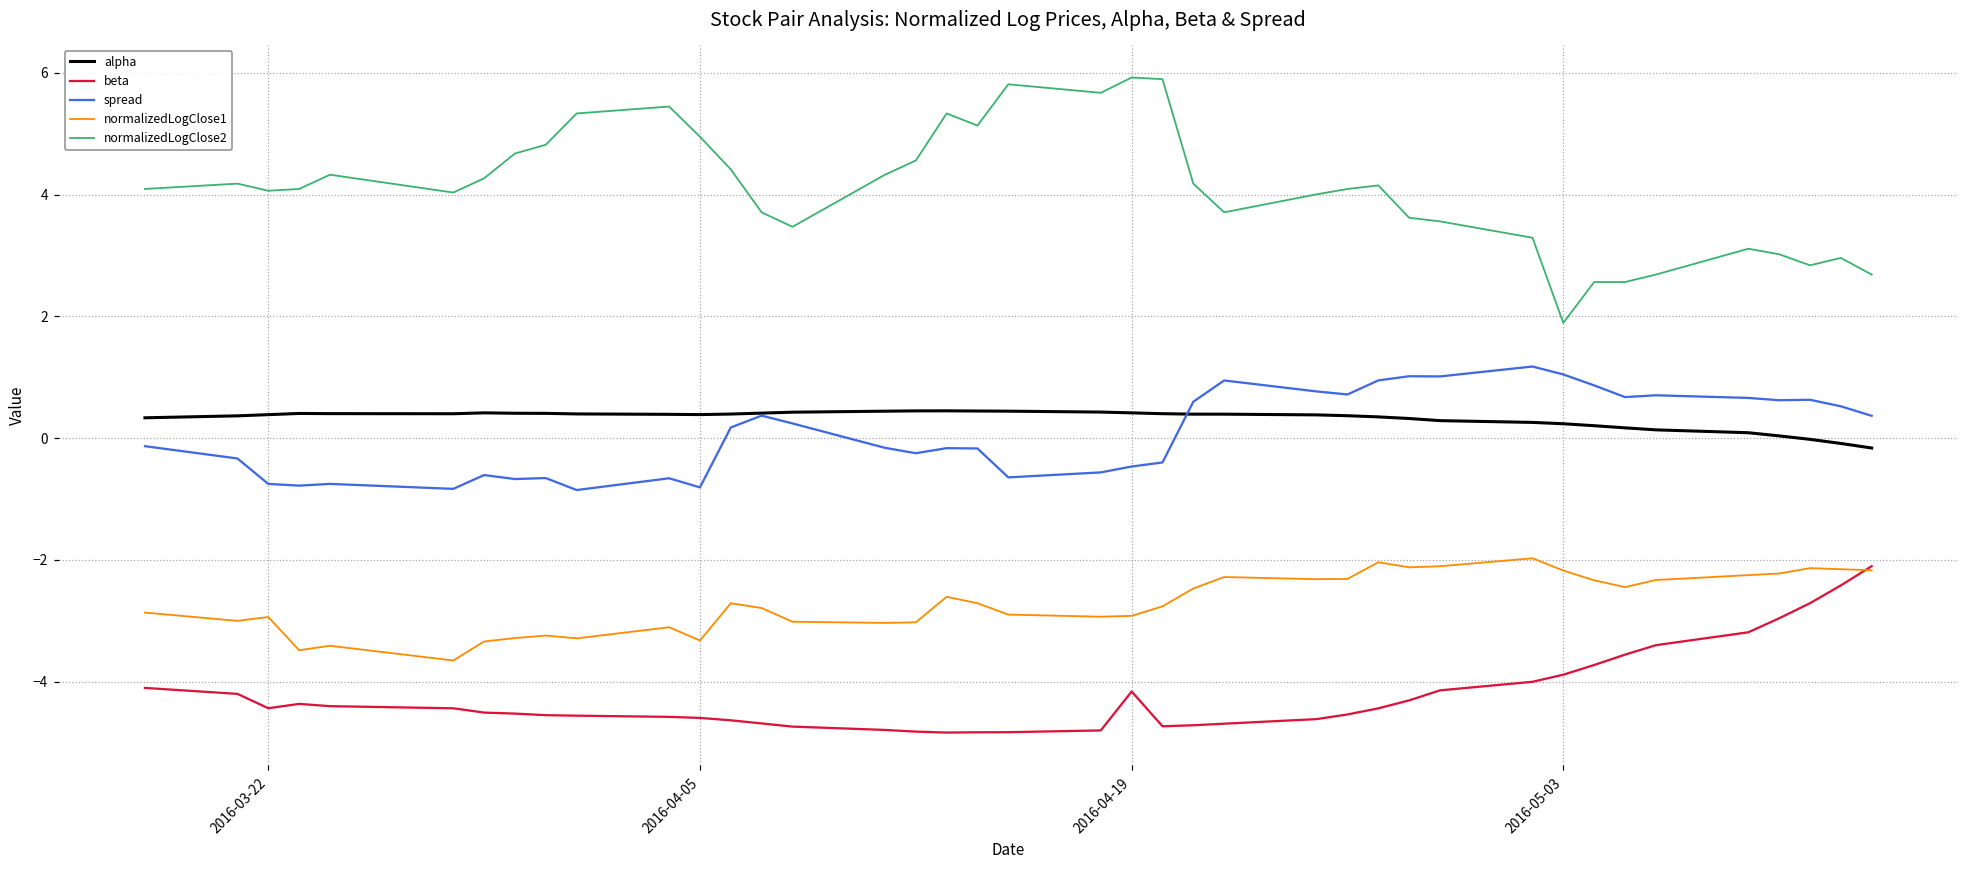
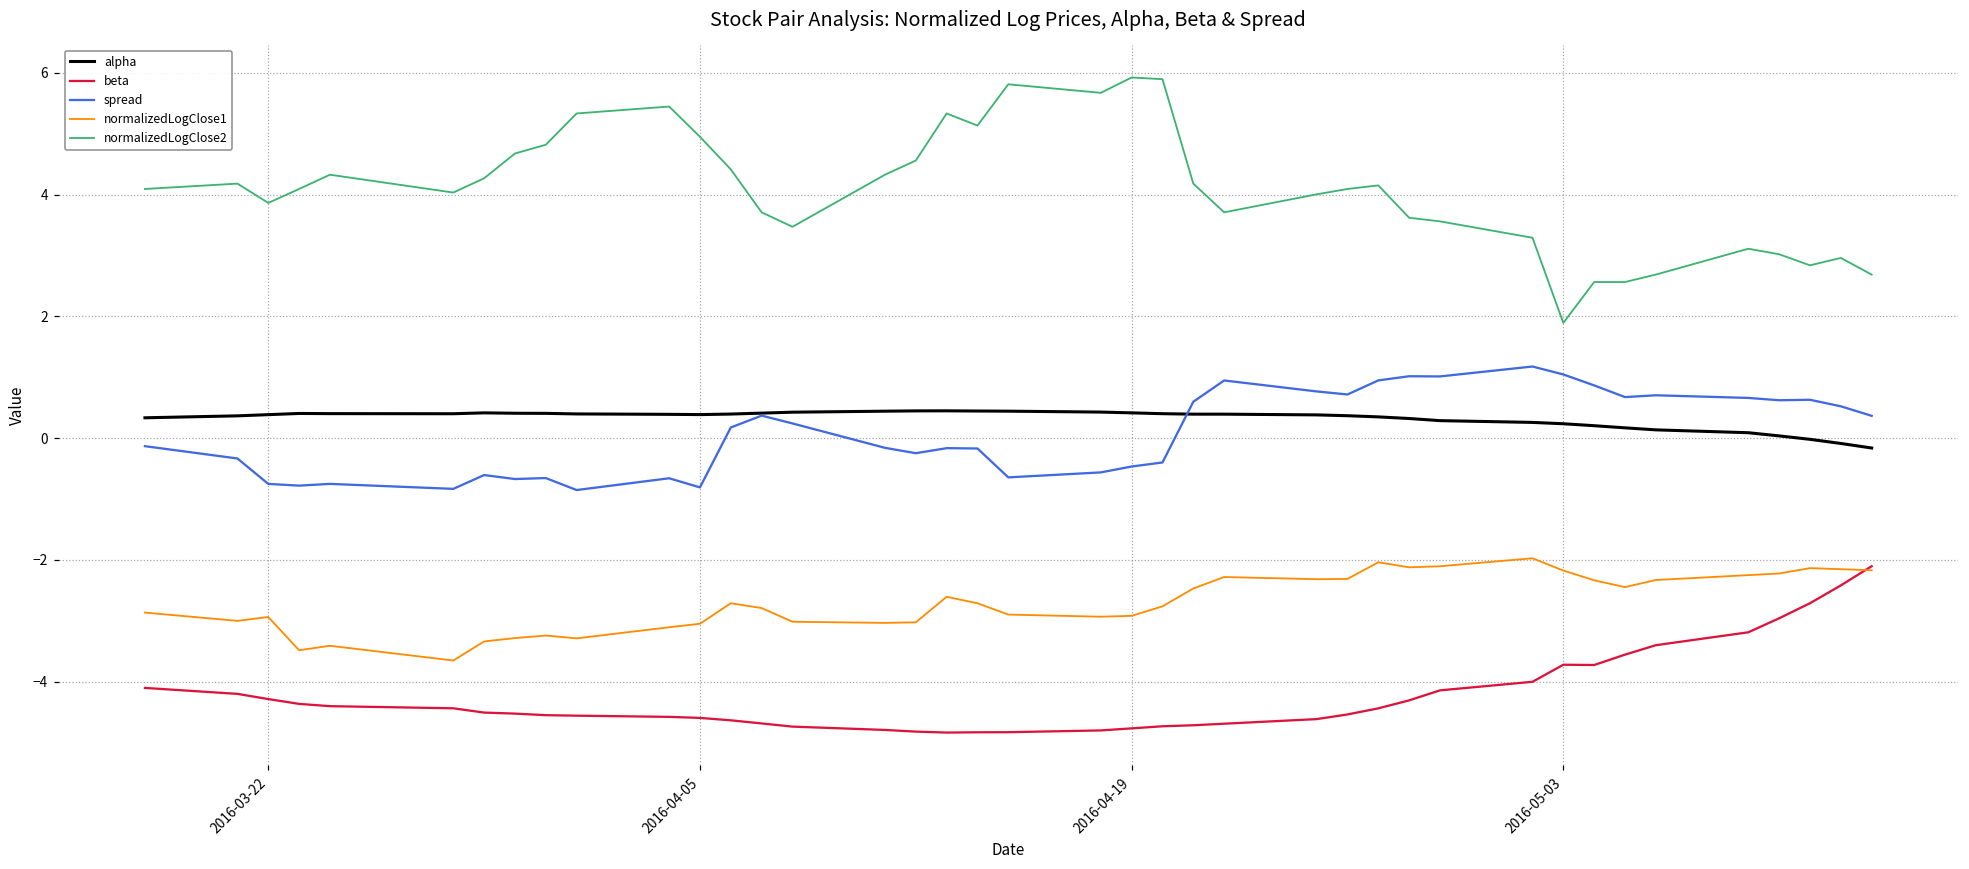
beta, 2016-03-22: -4.4 -> -4.3
normalizedLogClose2, 2016-03-22: 4.1 -> 3.9
normalizedLogClose1, 2016-04-05: -3.3 -> -3.0
beta, 2016-04-19: -4.2 -> -4.8
beta, 2016-05-03: -3.9 -> -3.7
